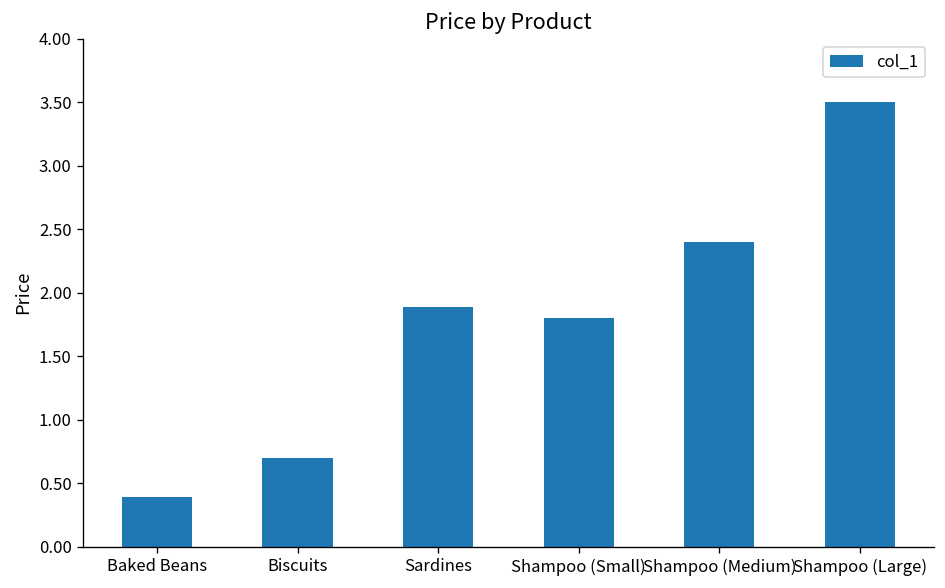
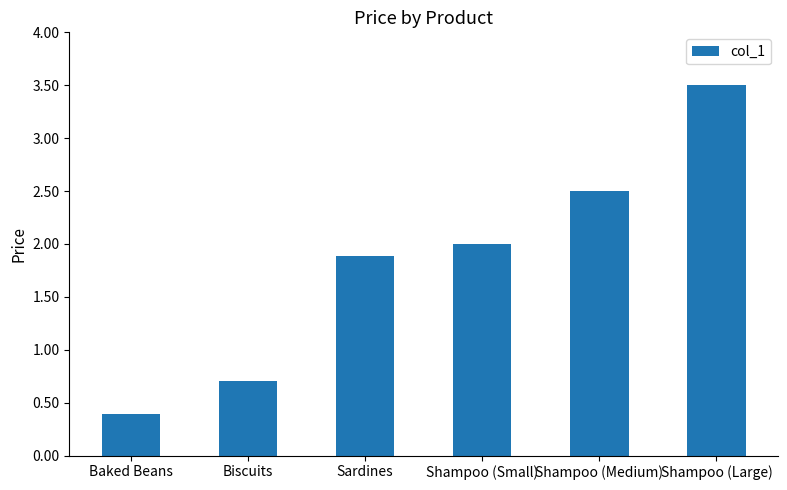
Shampoo (Small): 1.8 -> 2.0
Shampoo (Medium): 2.4 -> 2.5
